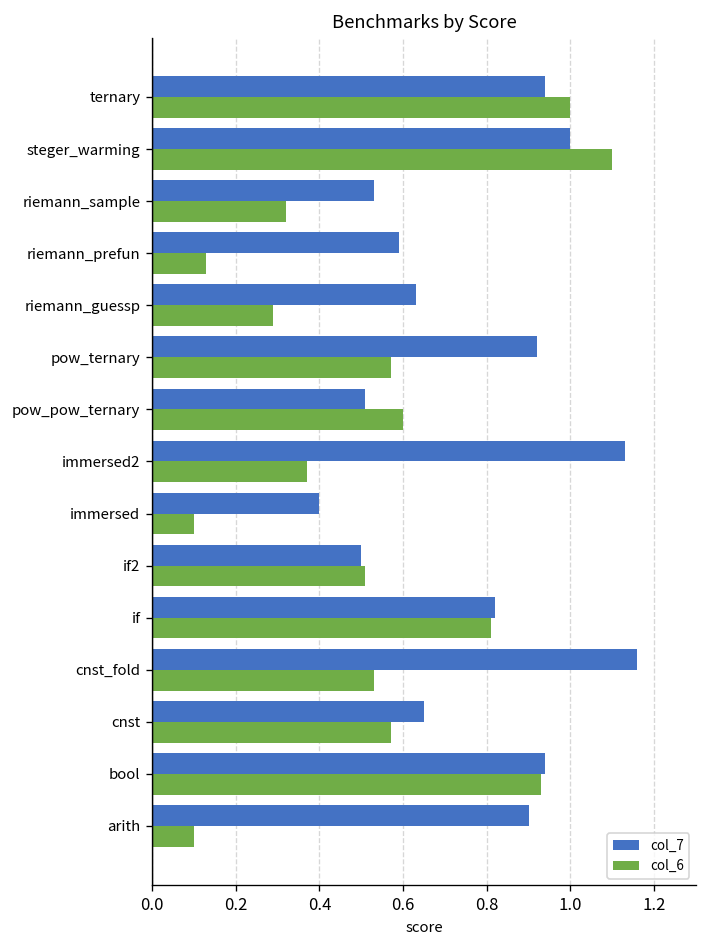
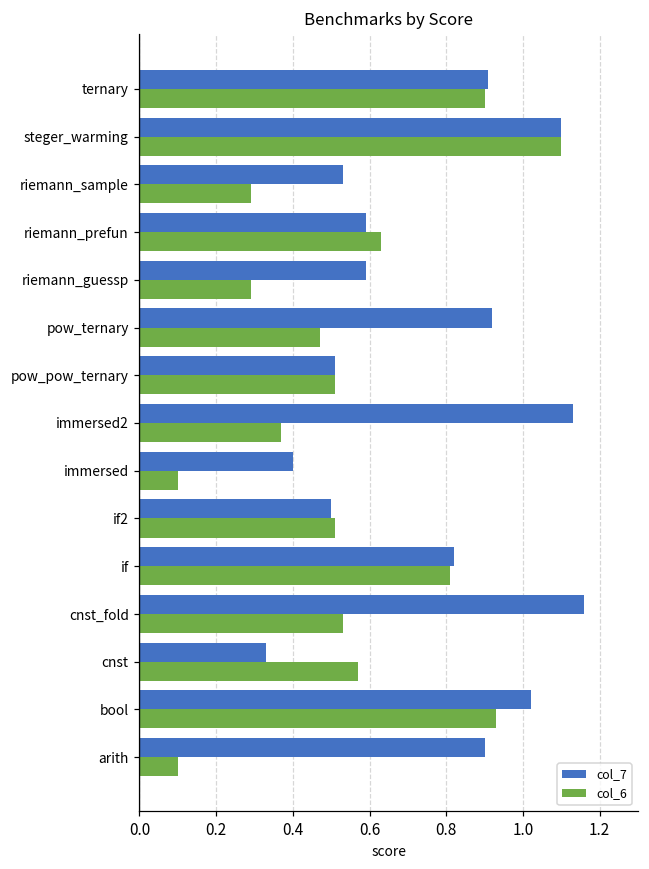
col_7, ternary: 0.94 -> 0.91
col_6, ternary: 1.0 -> 0.9
col_7, steger_warming: 1.0 -> 1.1
col_6, riemann_sample: 0.32 -> 0.29
col_6, riemann_prefun: 0.13 -> 0.63
col_7, riemann_guessp: 0.63 -> 0.59
col_6, pow_ternary: 0.57 -> 0.47
col_6, pow_pow_ternary: 0.60 -> 0.51
col_7, cnst: 0.65 -> 0.33
col_7, bool: 0.94 -> 1.02
